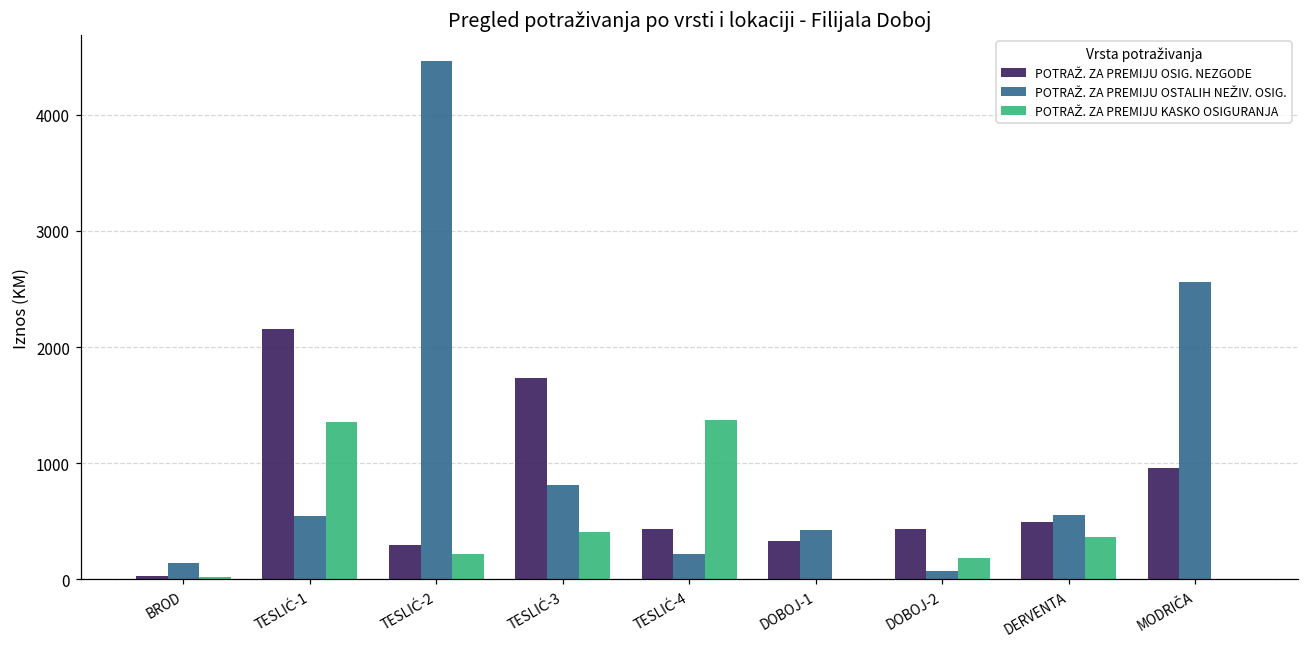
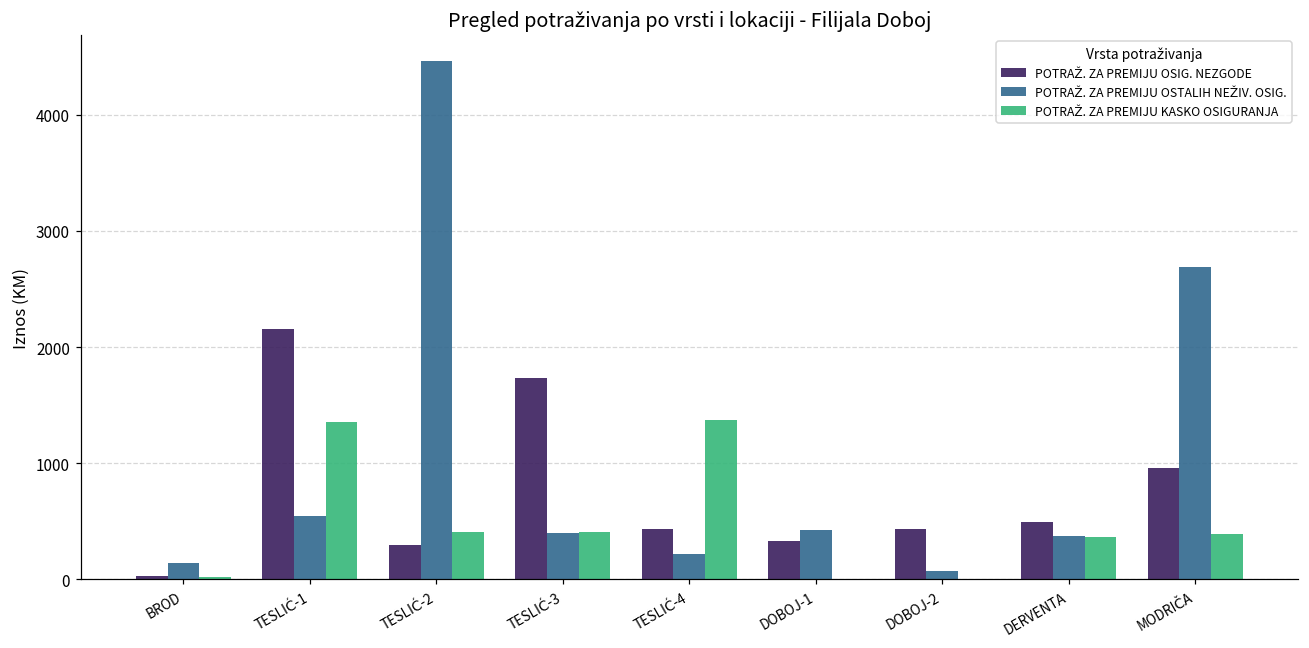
POTRAŽ. ZA PREMIJU KASKO OSIGURANJA, TESLIĆ-2: 220 -> 410
POTRAŽ. ZA PREMIJU OSTALIH NEŽIV. OSIG., TESLIĆ-3: 810 -> 400
POTRAŽ. ZA PREMIJU KASKO OSIGURANJA, DOBOJ-2: 180 -> 0
POTRAŽ. ZA PREMIJU OSTALIH NEŽIV. OSIG., DERVENTA: 560 -> 380
POTRAŽ. ZA PREMIJU OSTALIH NEŽIV. OSIG., MODRIČA: 2560 -> 2690
POTRAŽ. ZA PREMIJU KASKO OSIGURANJA, MODRIČA: 0 -> 390
